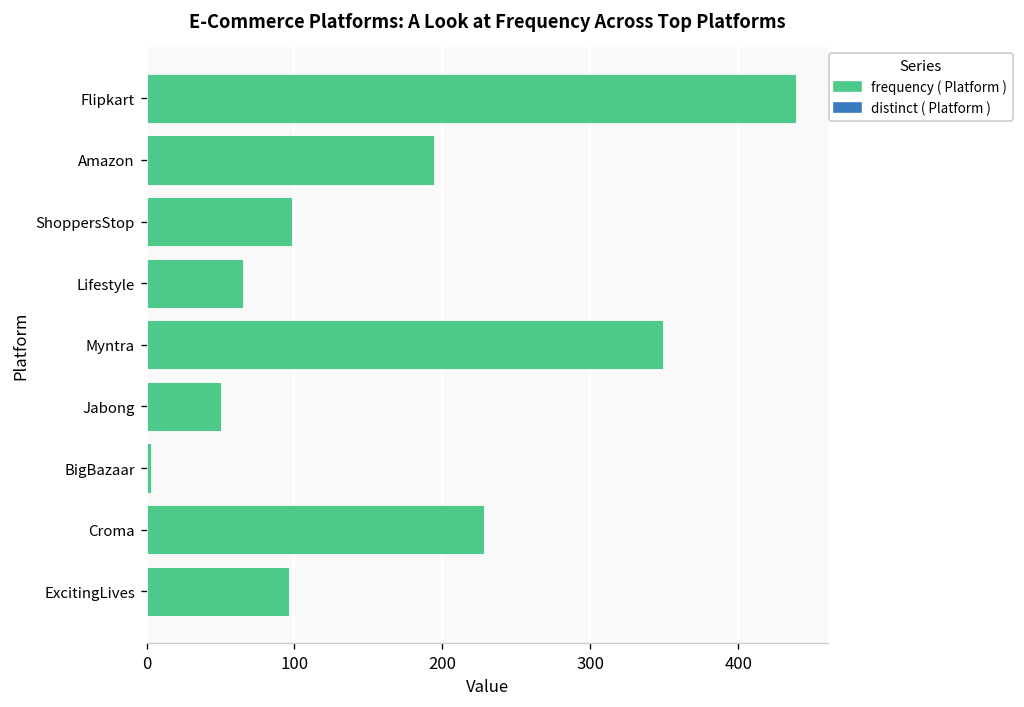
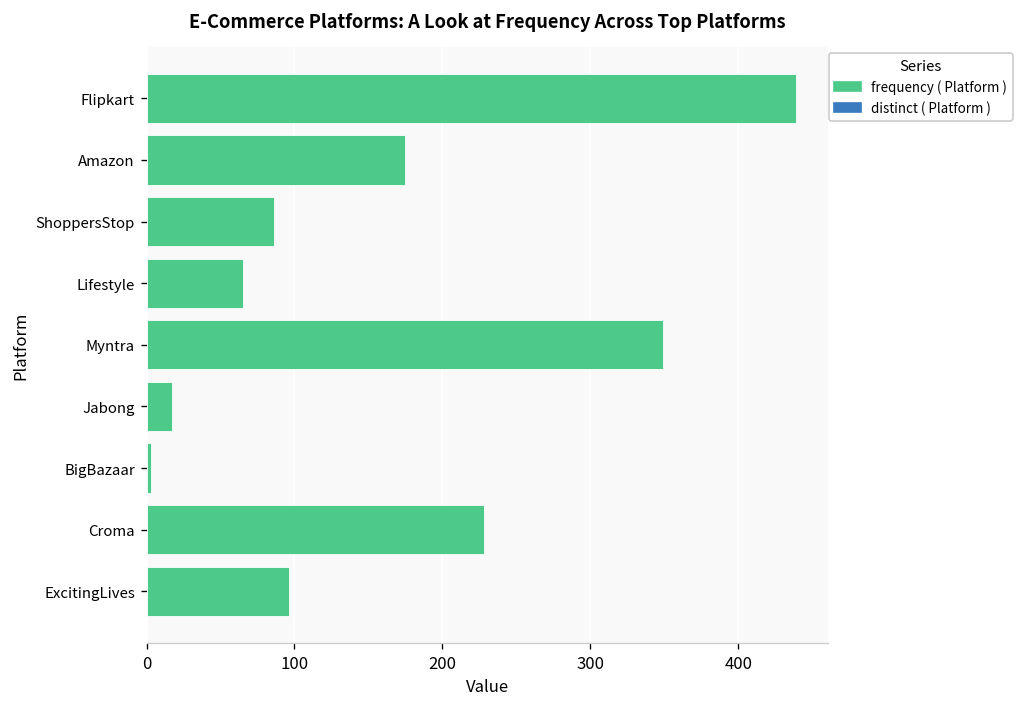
Amazon: 194 -> 175
ShoppersStop: 98 -> 86
Jabong: 50 -> 17
